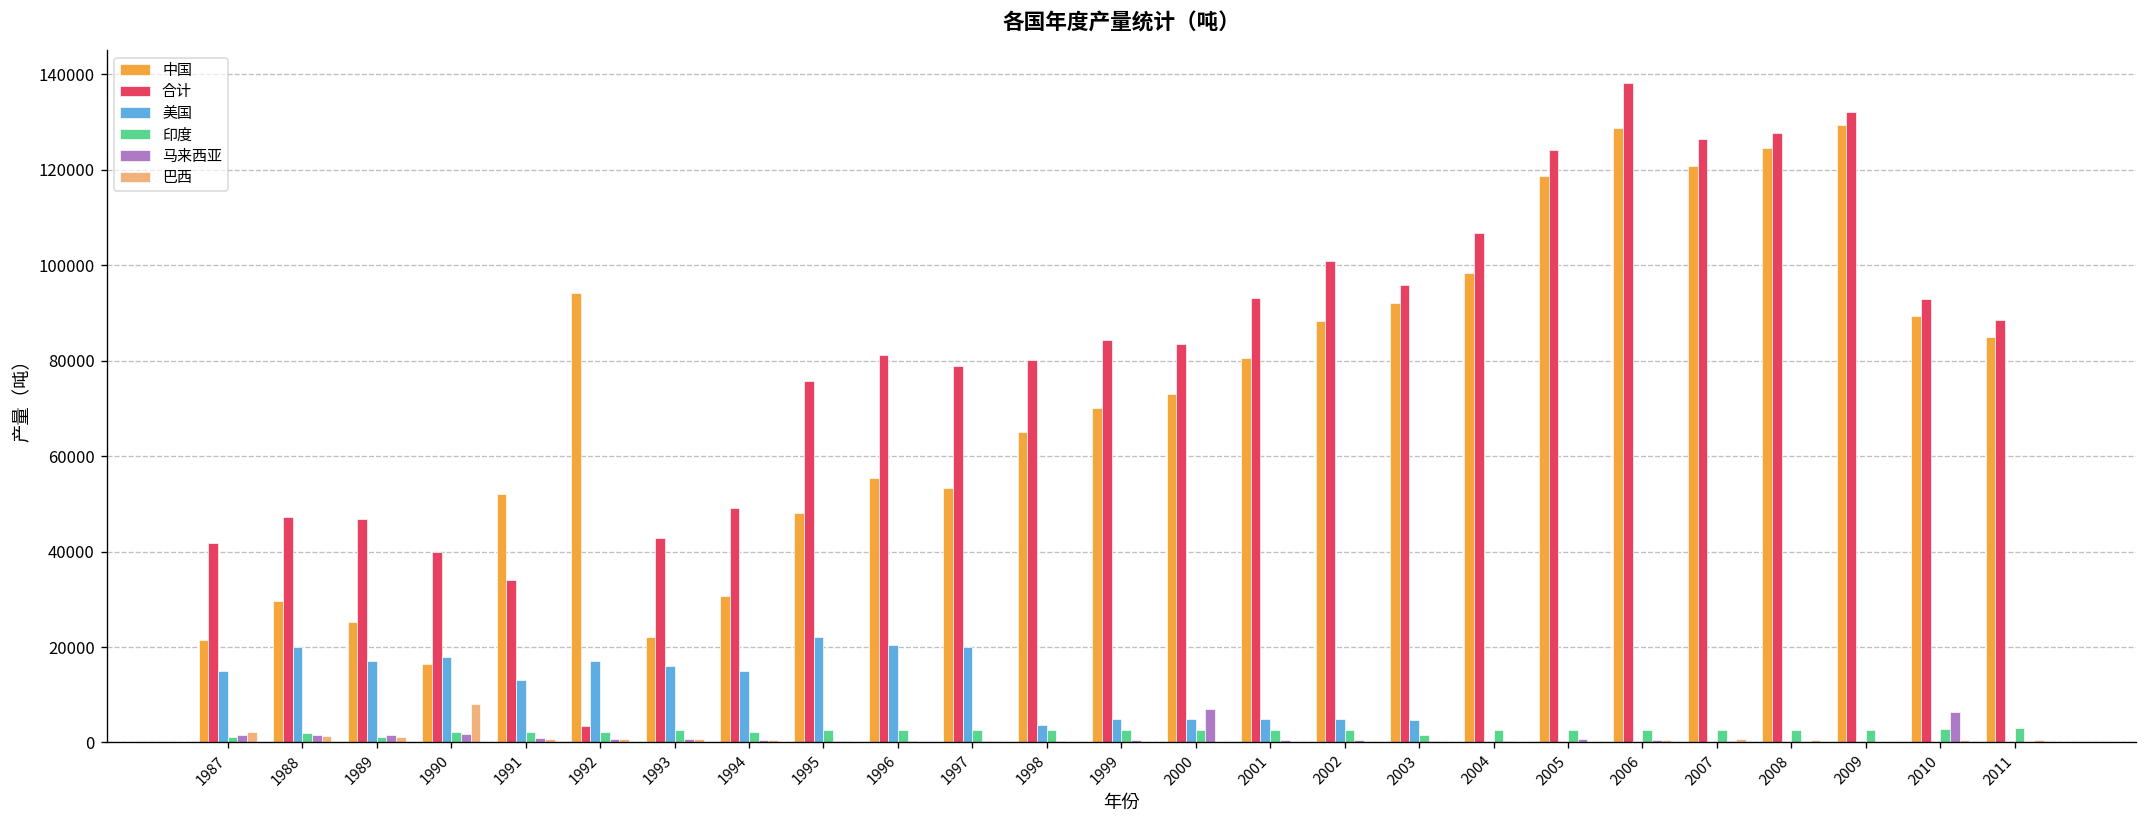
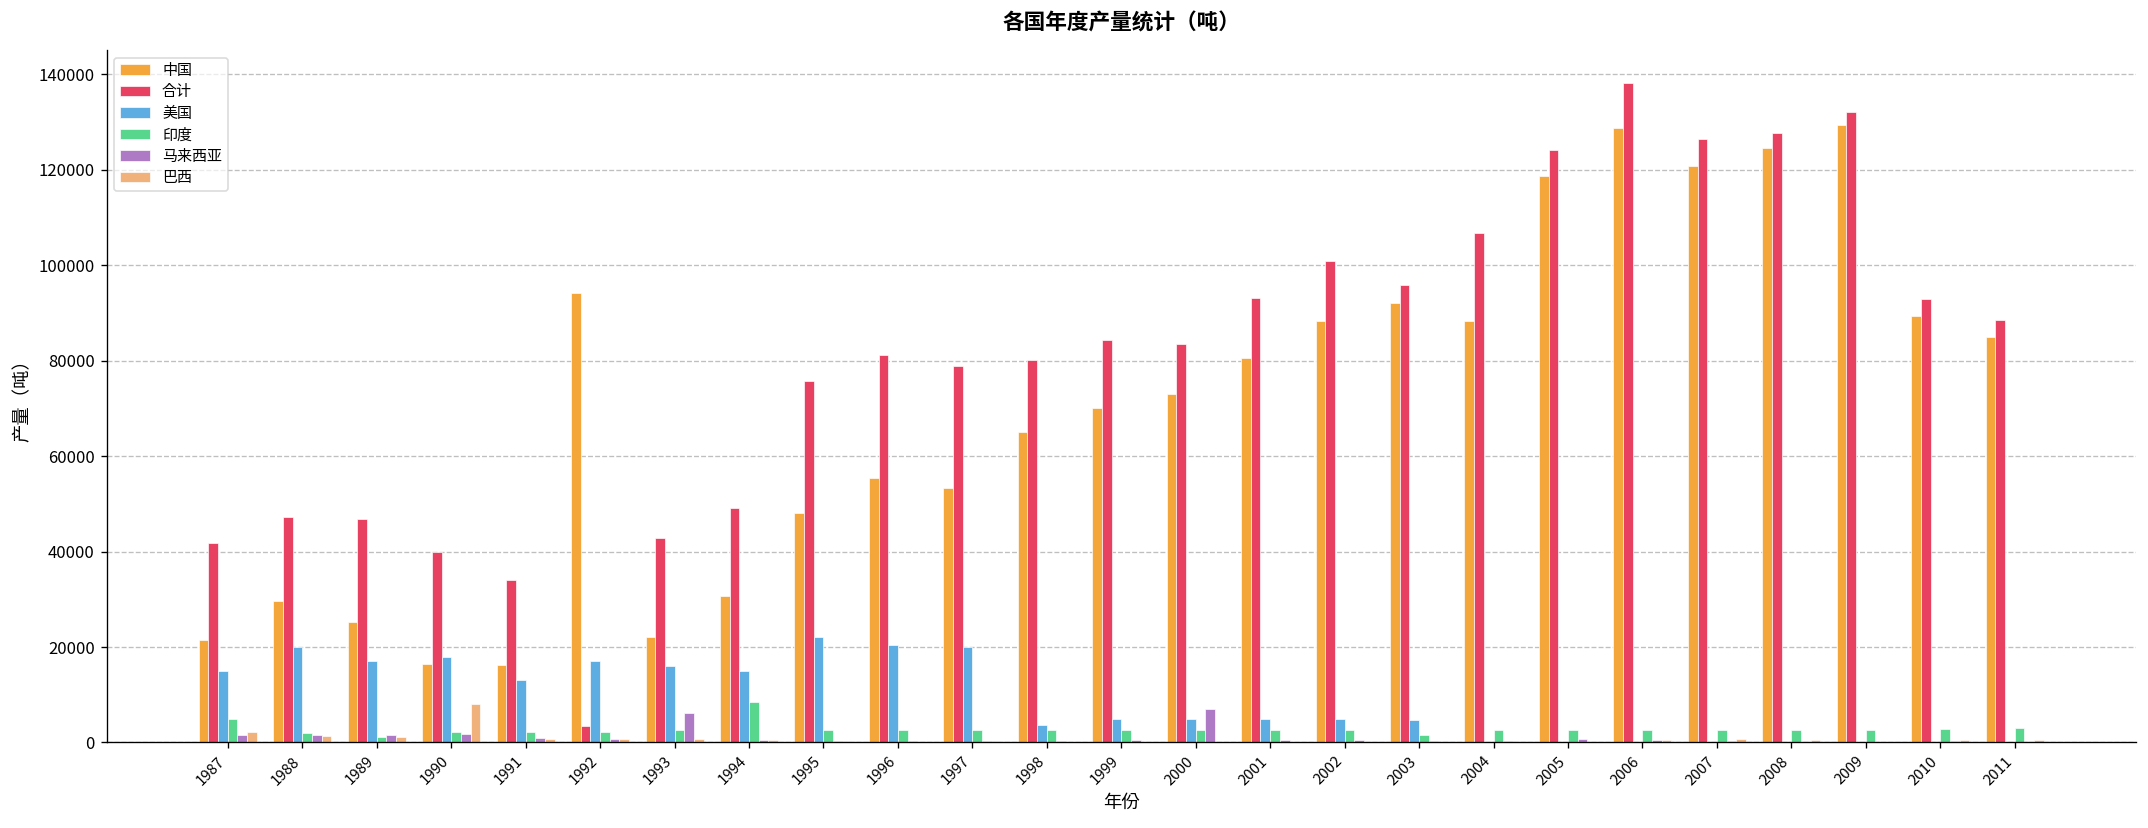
印度, 1987: 1000 -> 5000
中国, 1991: 52000 -> 16000
马来西亚, 1993: 1000 -> 6000
印度, 1994: 2000 -> 8000
中国, 2004: 98000 -> 88000
马来西亚, 2010: 6000 -> 0
